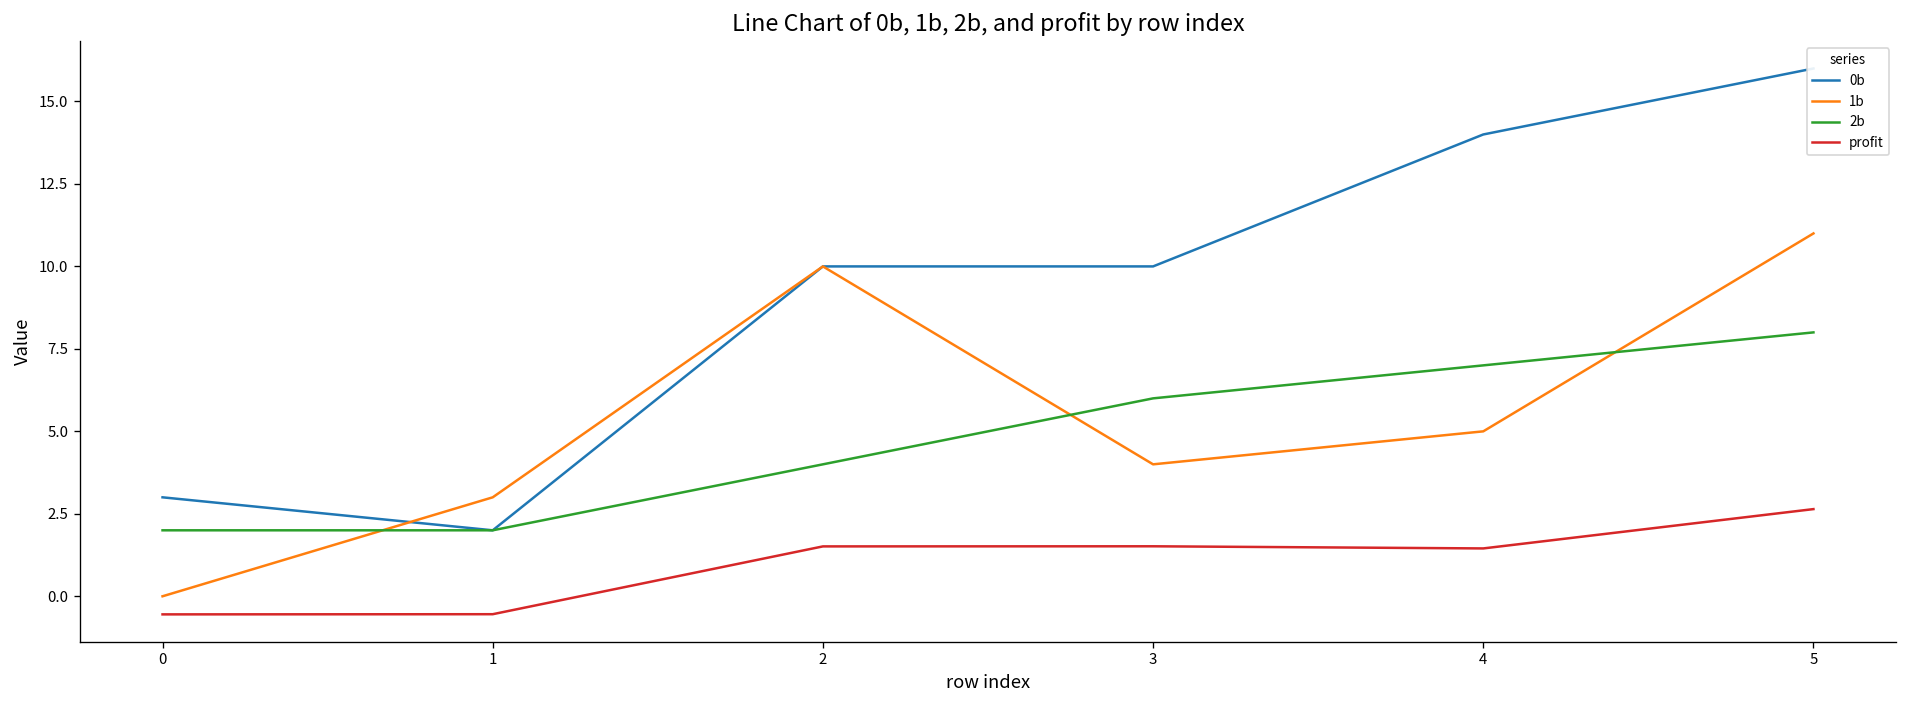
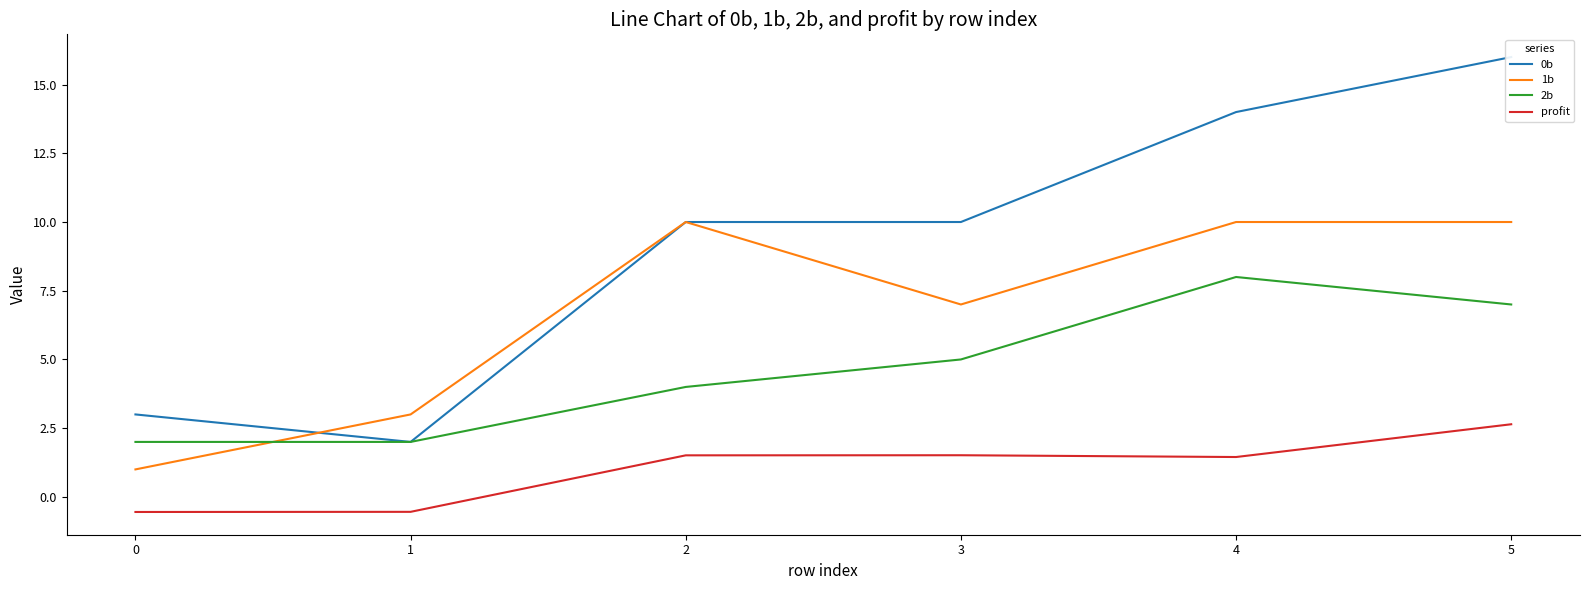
1b, 0: 0 -> 1
1b, 3: 4 -> 7
2b, 3: 6 -> 5
1b, 4: 5 -> 10
2b, 4: 7 -> 8
1b, 5: 11 -> 10
2b, 5: 8 -> 7
